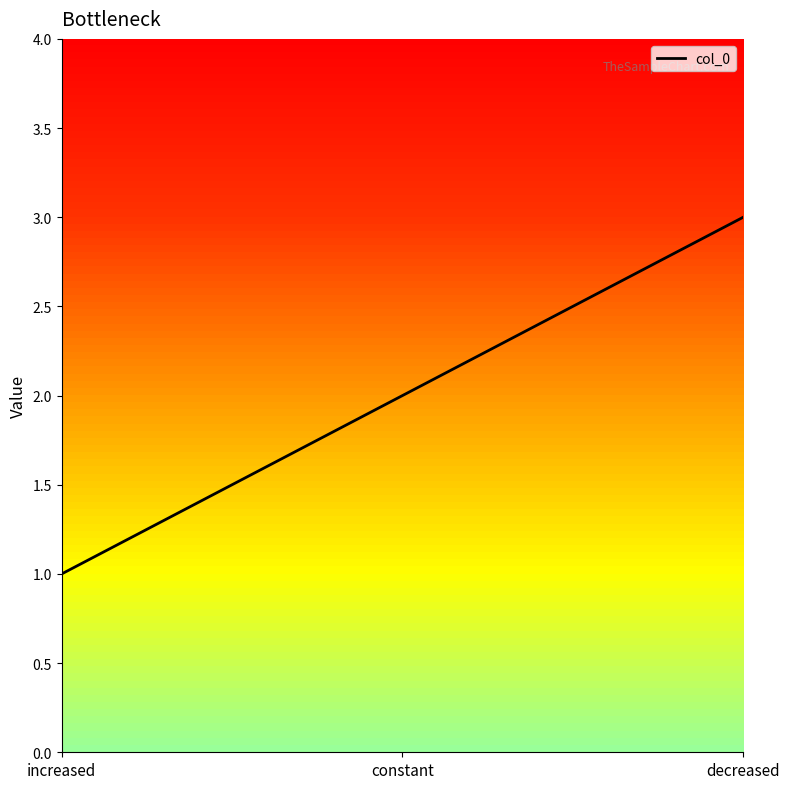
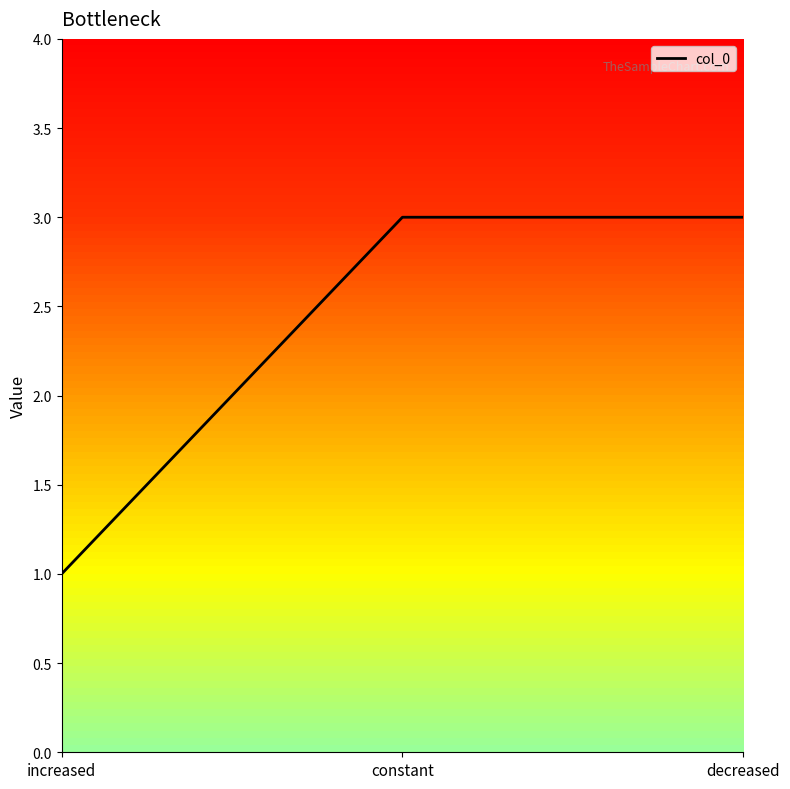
constant: 2 -> 3
